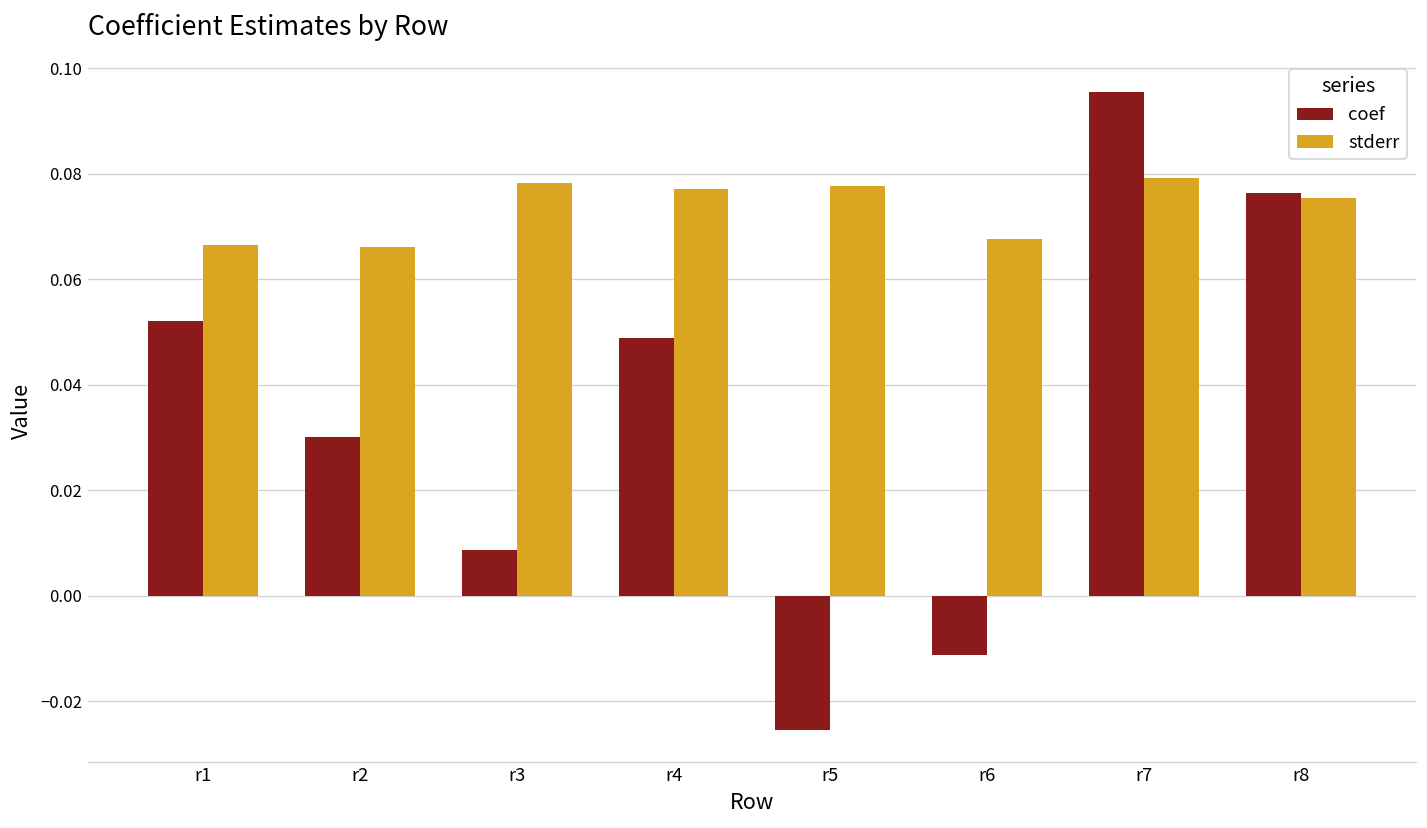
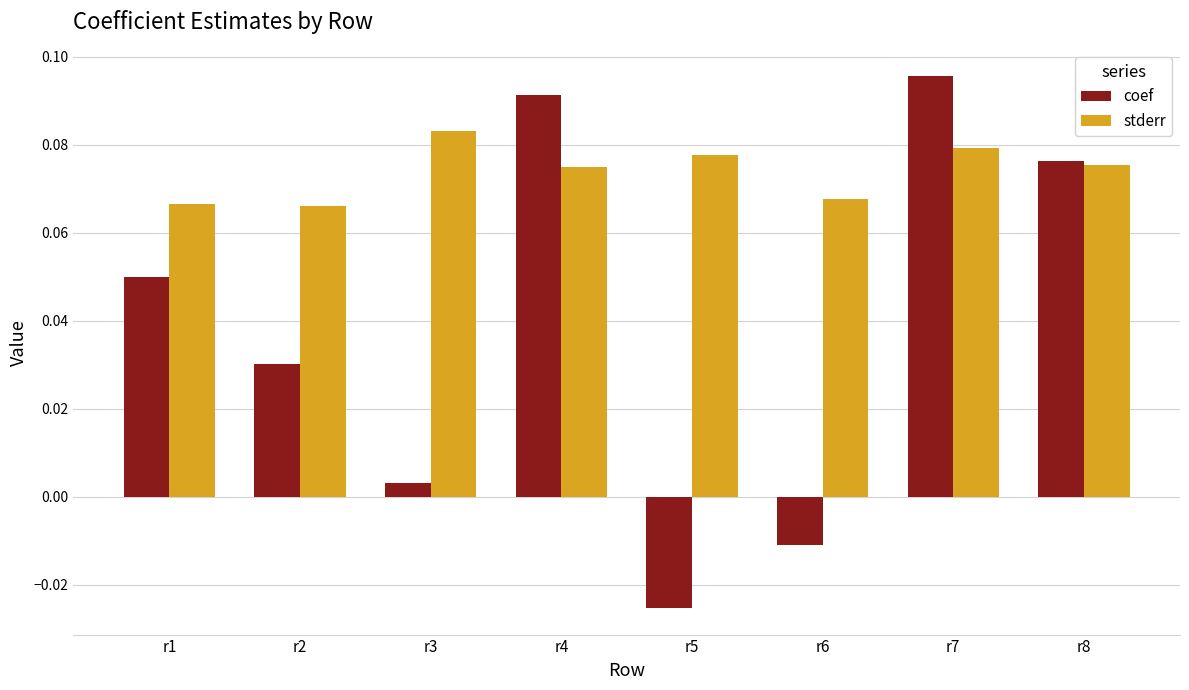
coef, r1: 0.052 -> 0.050
coef, r3: 0.009 -> 0.003
stderr, r3: 0.078 -> 0.083
coef, r4: 0.049 -> 0.091
stderr, r4: 0.077 -> 0.075
